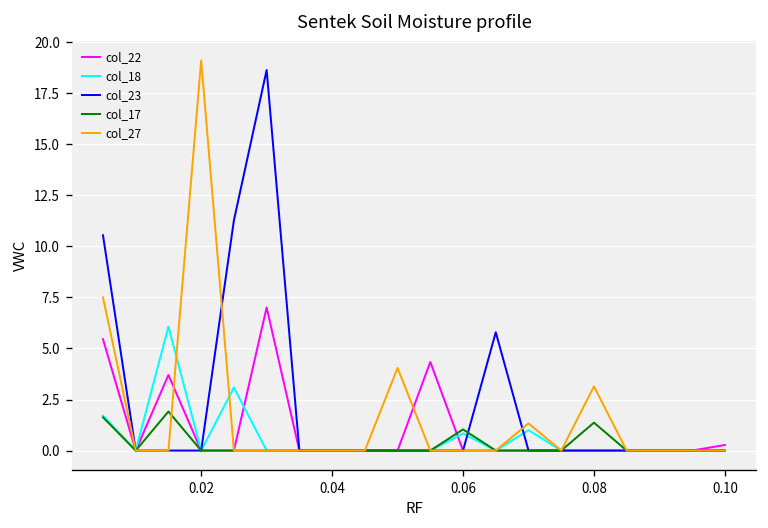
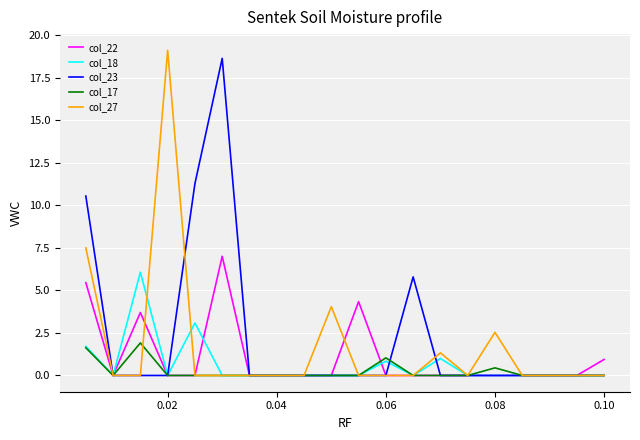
col_17, 0.08: 1.4 -> 0.4
col_27, 0.08: 3.1 -> 2.5
col_22, 0.10: 0.3 -> 0.9
